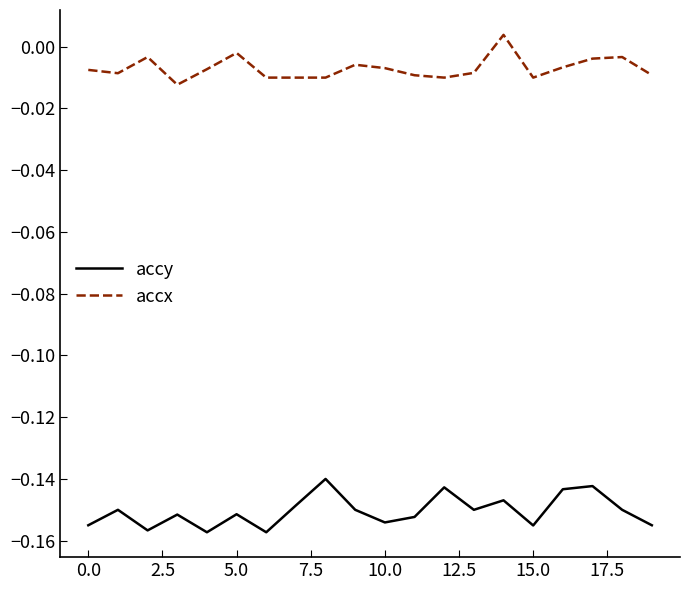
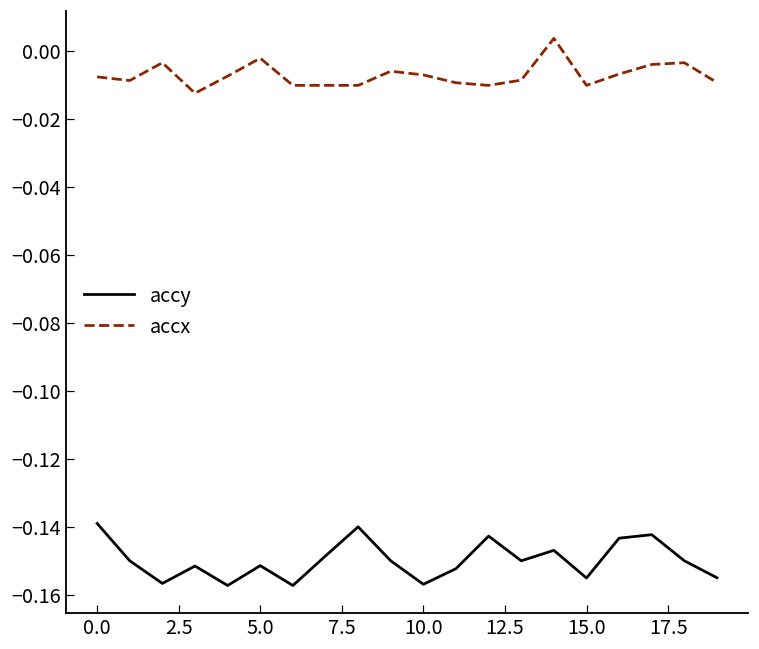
accy, 0.0: -0.155 -> -0.139
accy, 10.0: -0.154 -> -0.157
